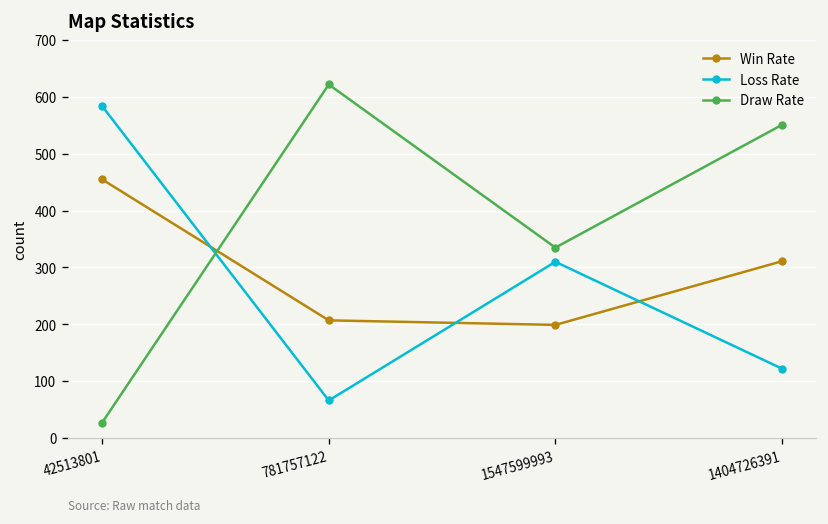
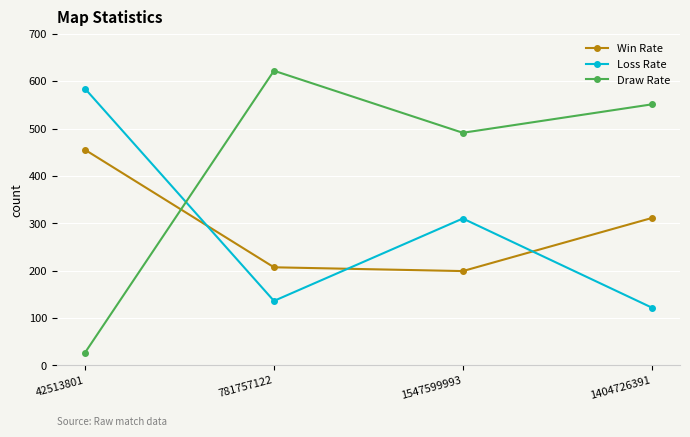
Loss Rate, 781757122: 70 -> 140
Draw Rate, 1547599993: 340 -> 490
